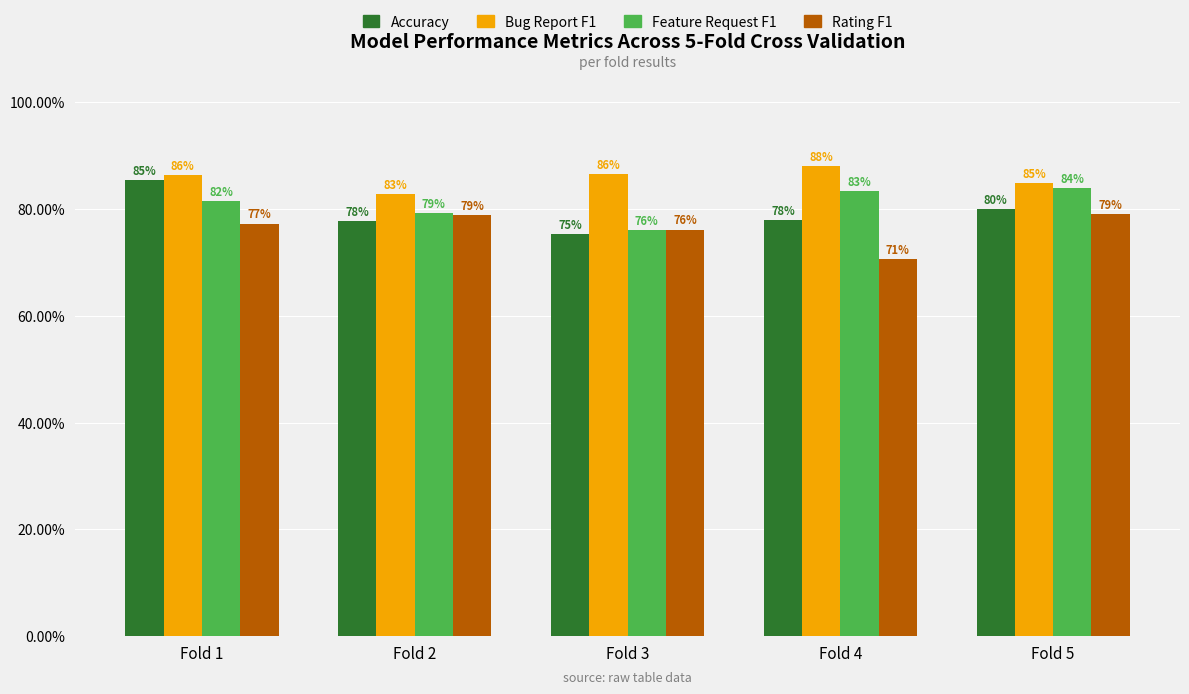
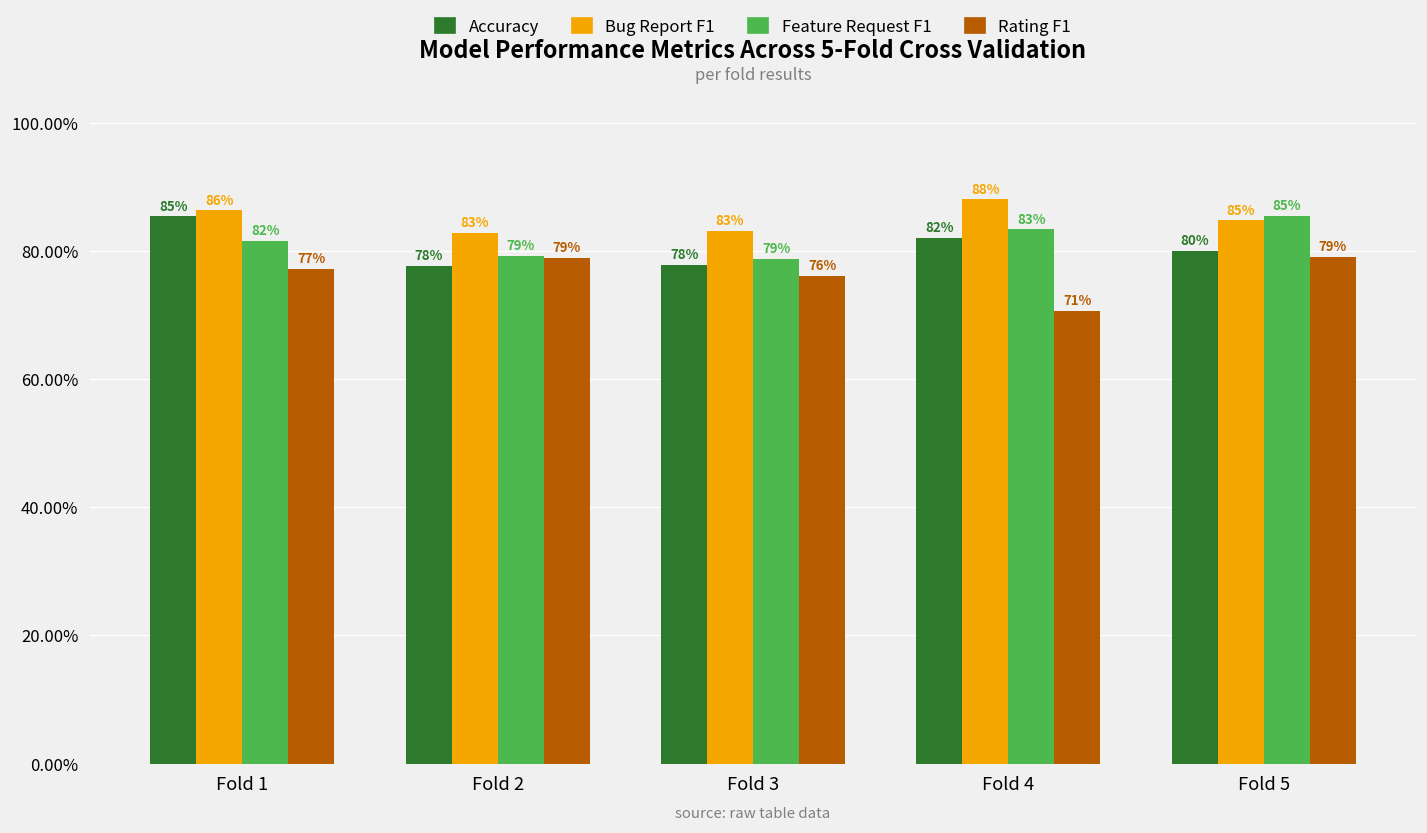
Accuracy, Fold 3: 75% -> 78%
Bug Report F1, Fold 3: 86% -> 83%
Feature Request F1, Fold 3: 76% -> 79%
Accuracy, Fold 4: 78% -> 82%
Feature Request F1, Fold 5: 84% -> 85%
